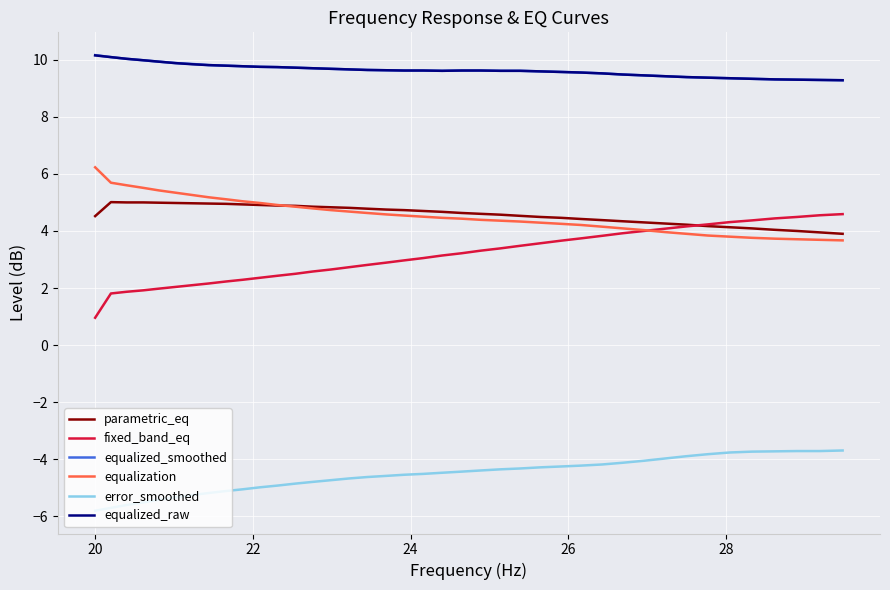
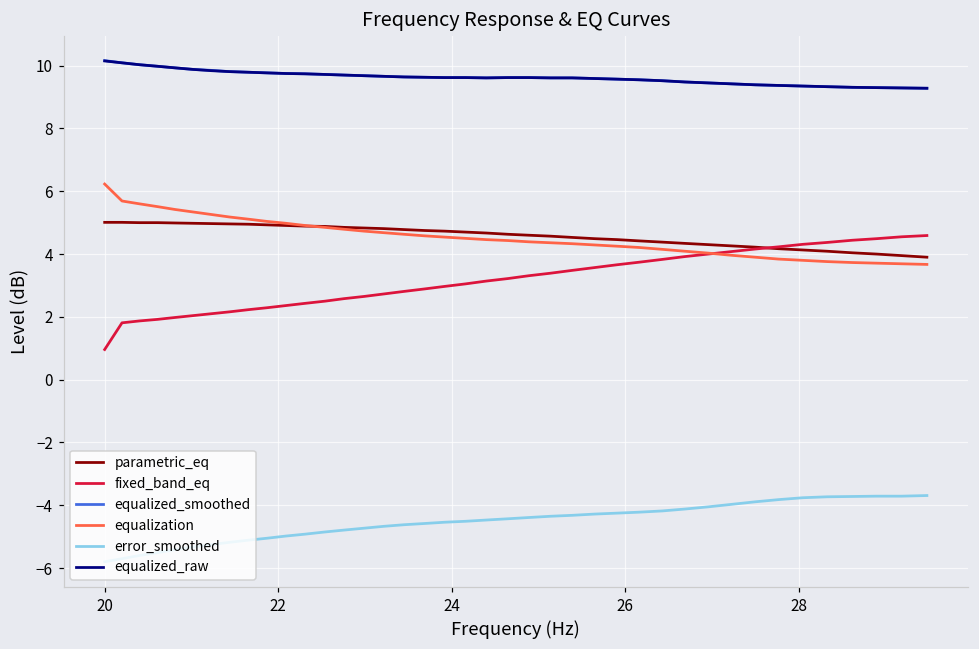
parametric_eq, 20: 4.5 -> 5.0
